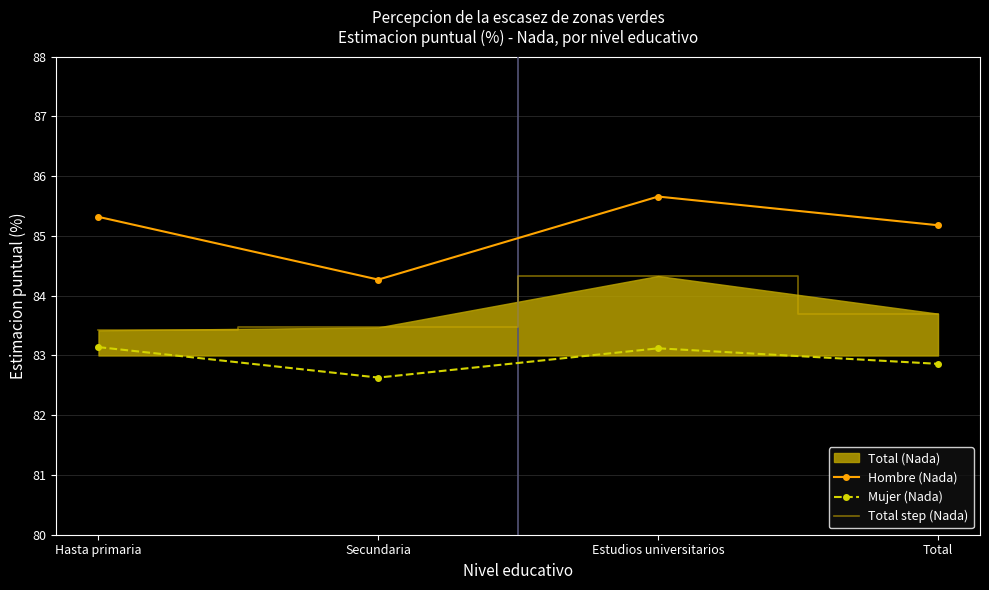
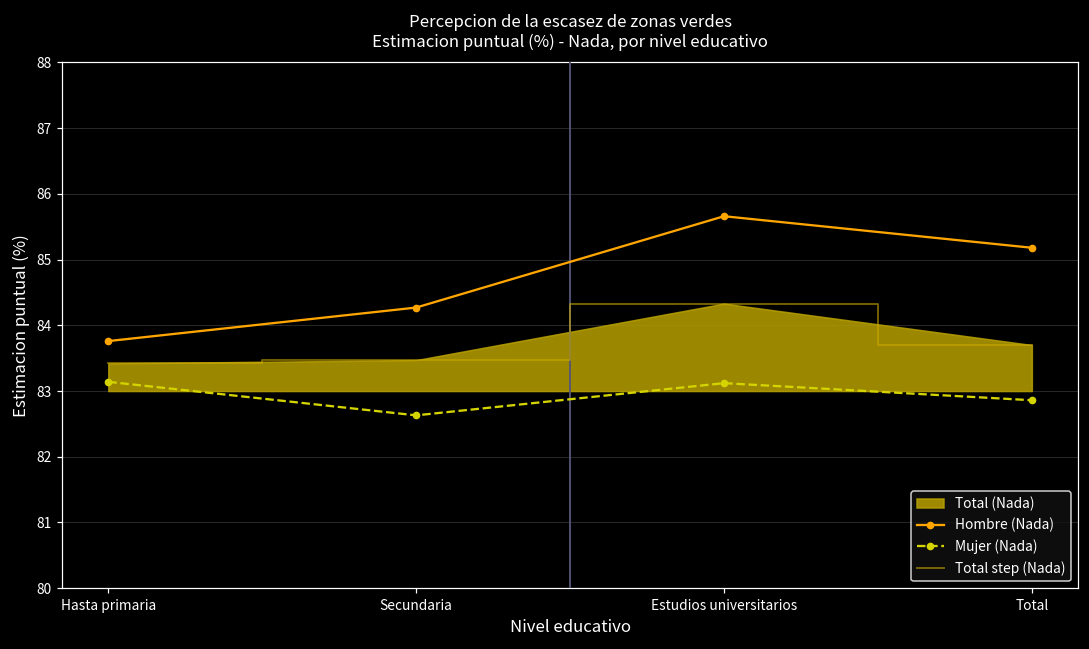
Hombre (Nada), Hasta primaria: 85.3 -> 83.8
